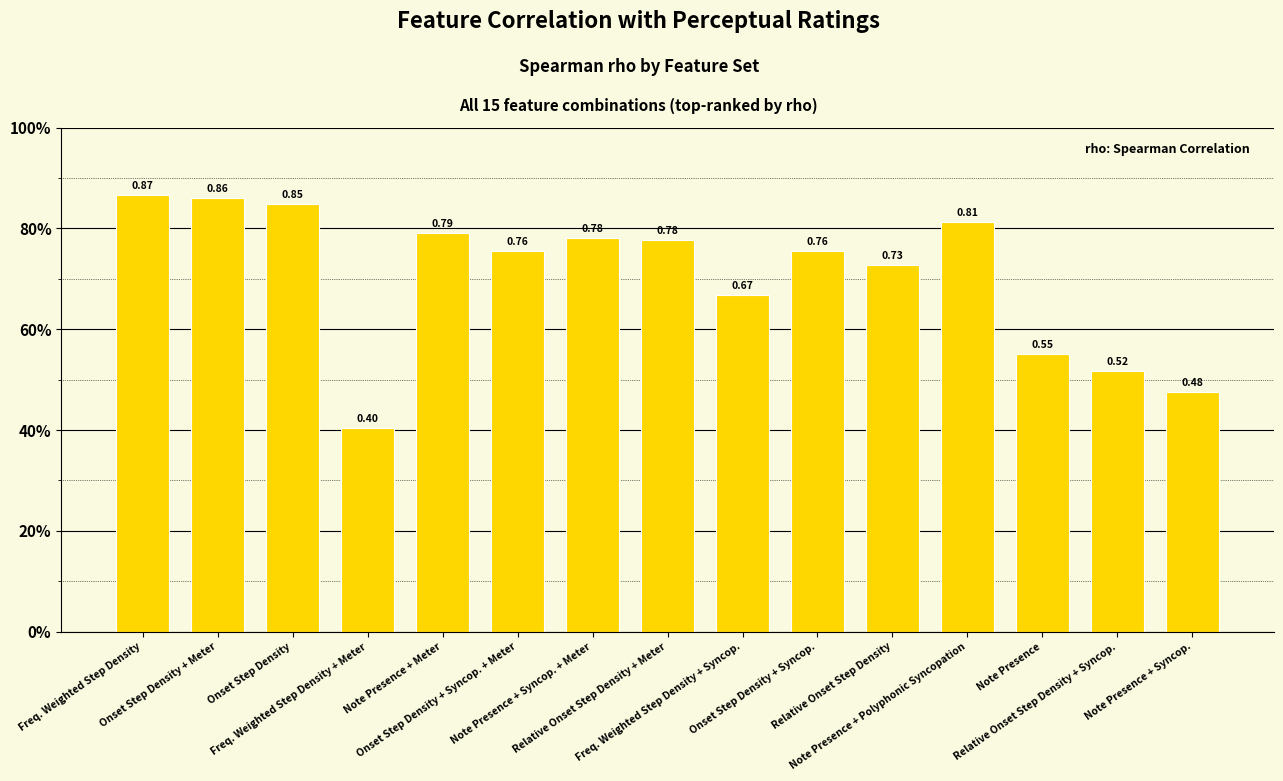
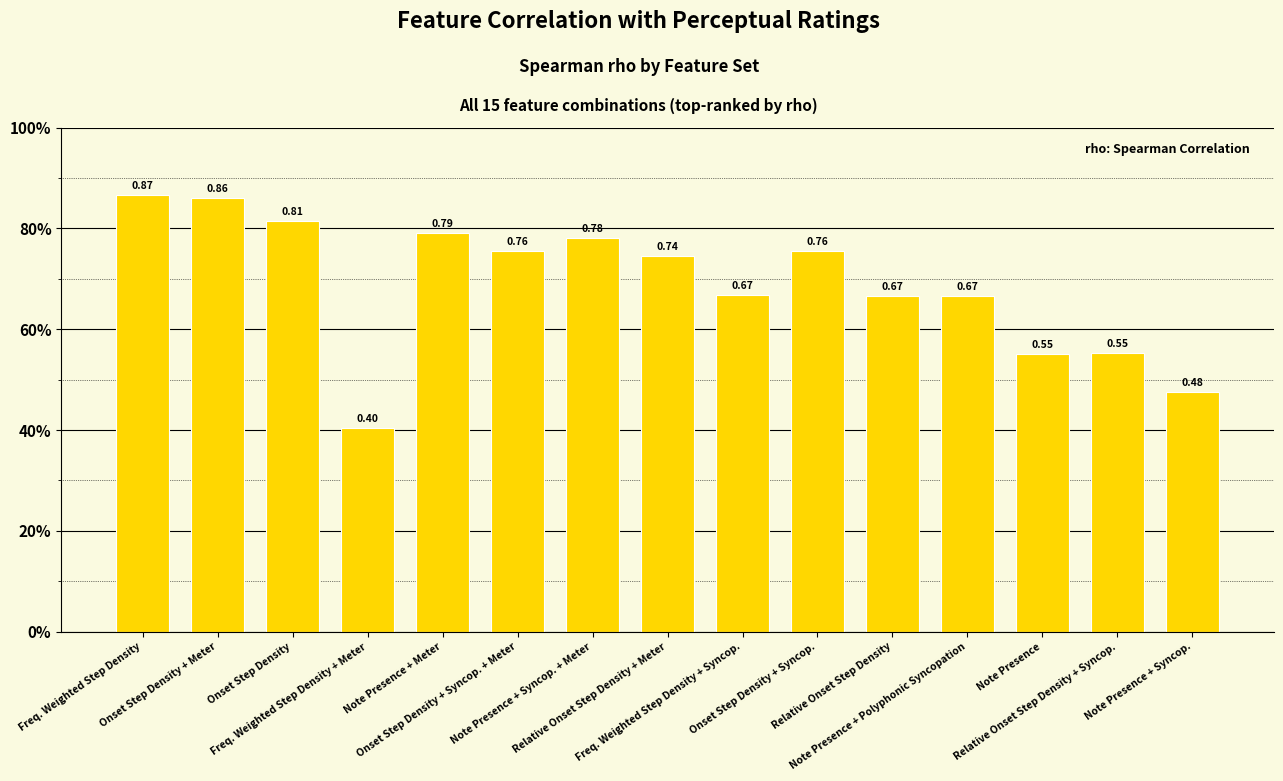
Onset Step Density: 0.85 -> 0.81
Relative Onset Step Density + Meter: 0.78 -> 0.74
Relative Onset Step Density: 0.73 -> 0.67
Note Presence + Polyphonic Syncopation: 0.81 -> 0.67
Relative Onset Step Density + Syncop.: 0.52 -> 0.55
